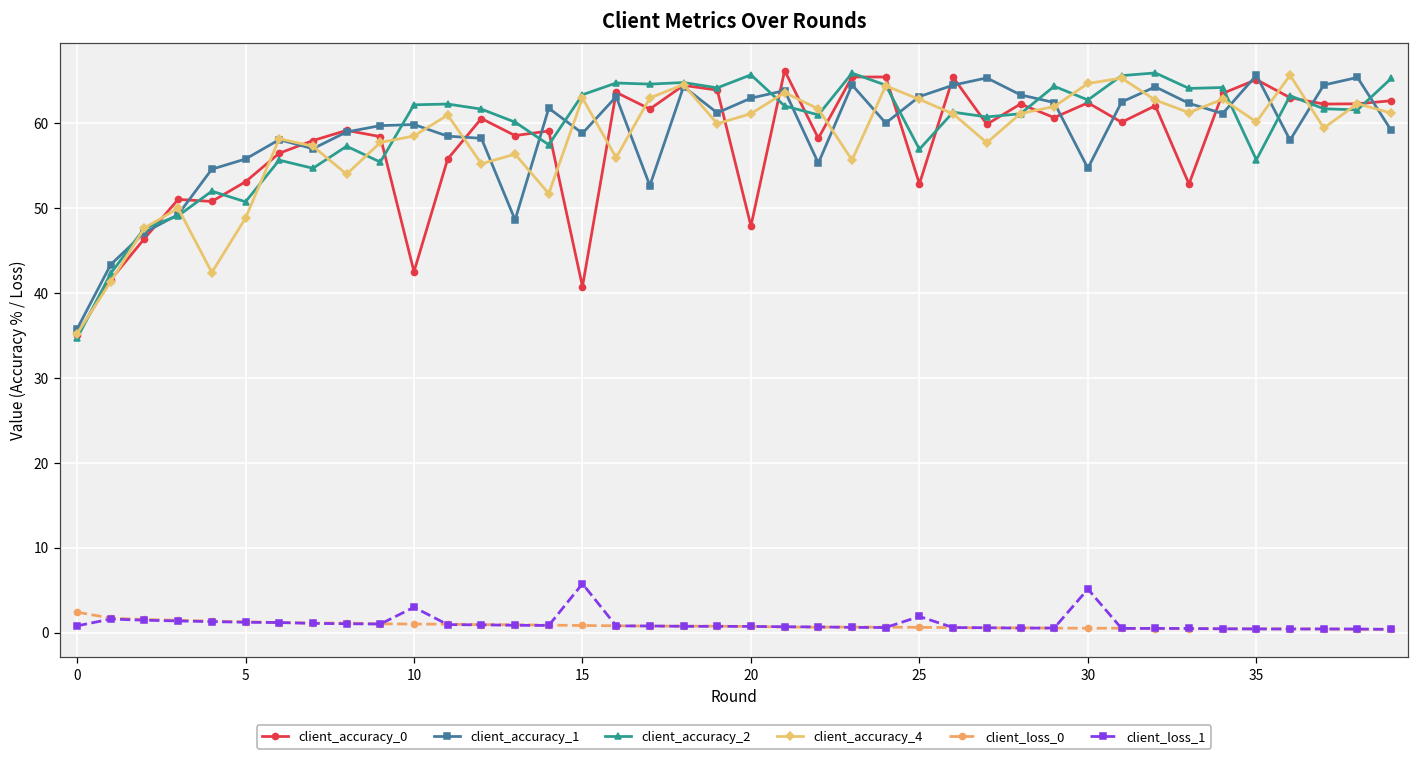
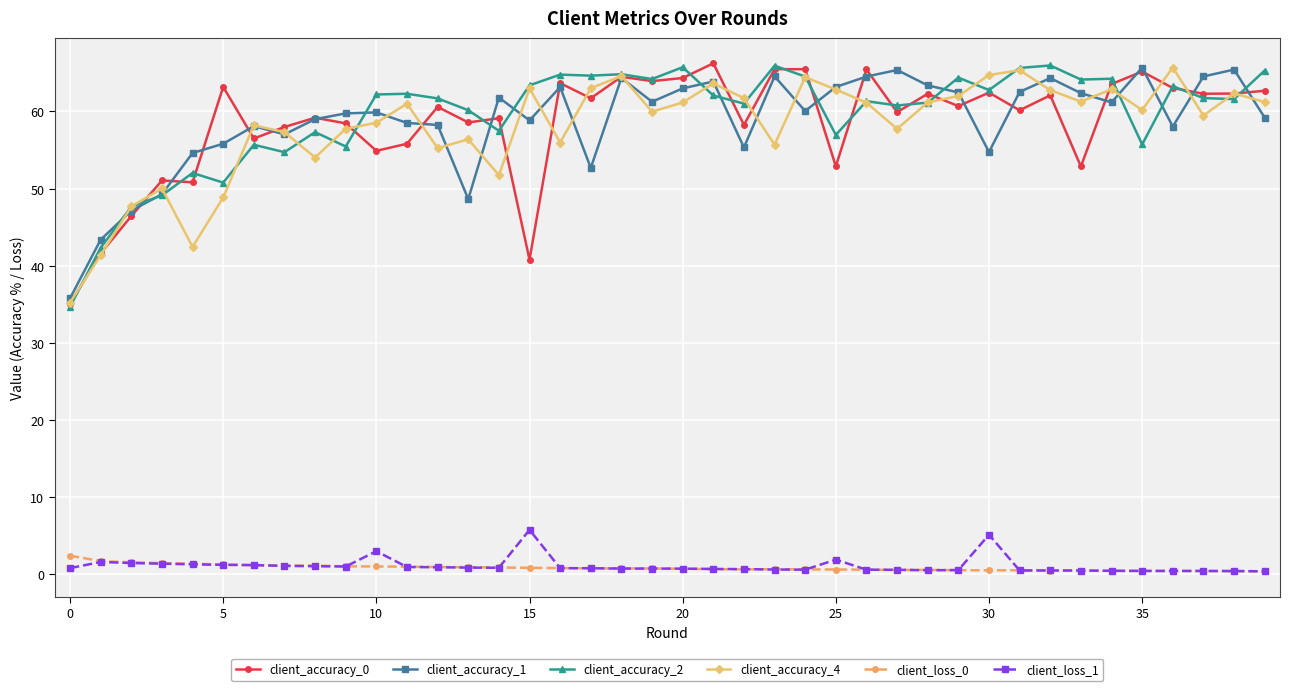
client_accuracy_0, 5: 53 -> 63
client_accuracy_0, 10: 43 -> 55
client_accuracy_0, 20: 48 -> 64
